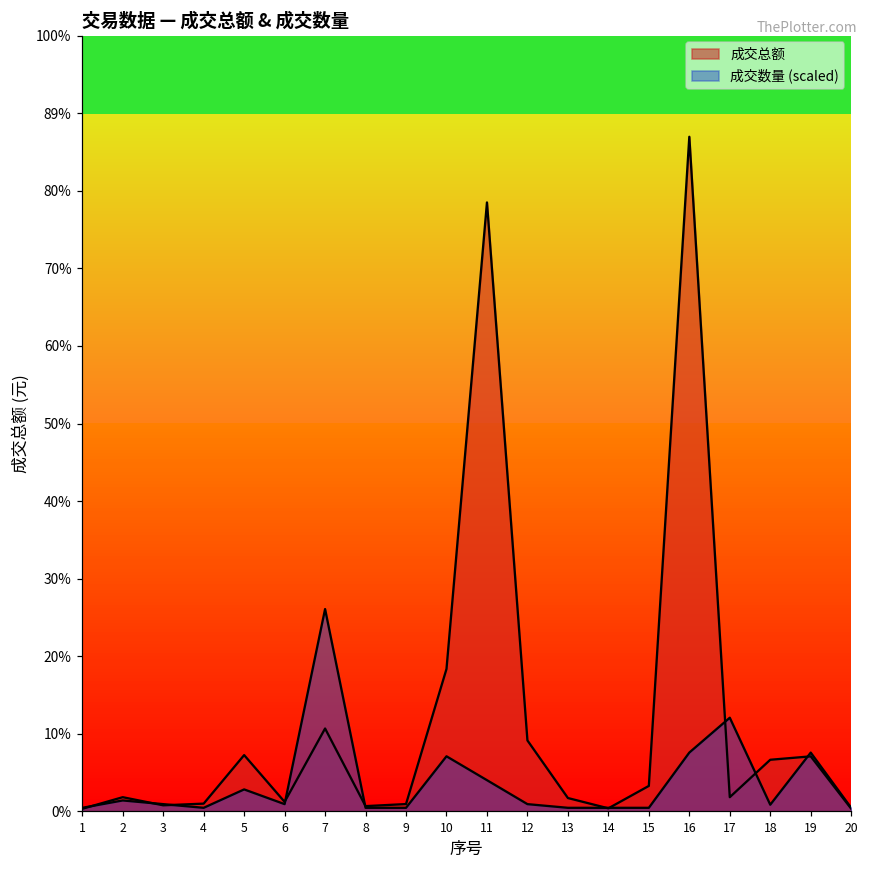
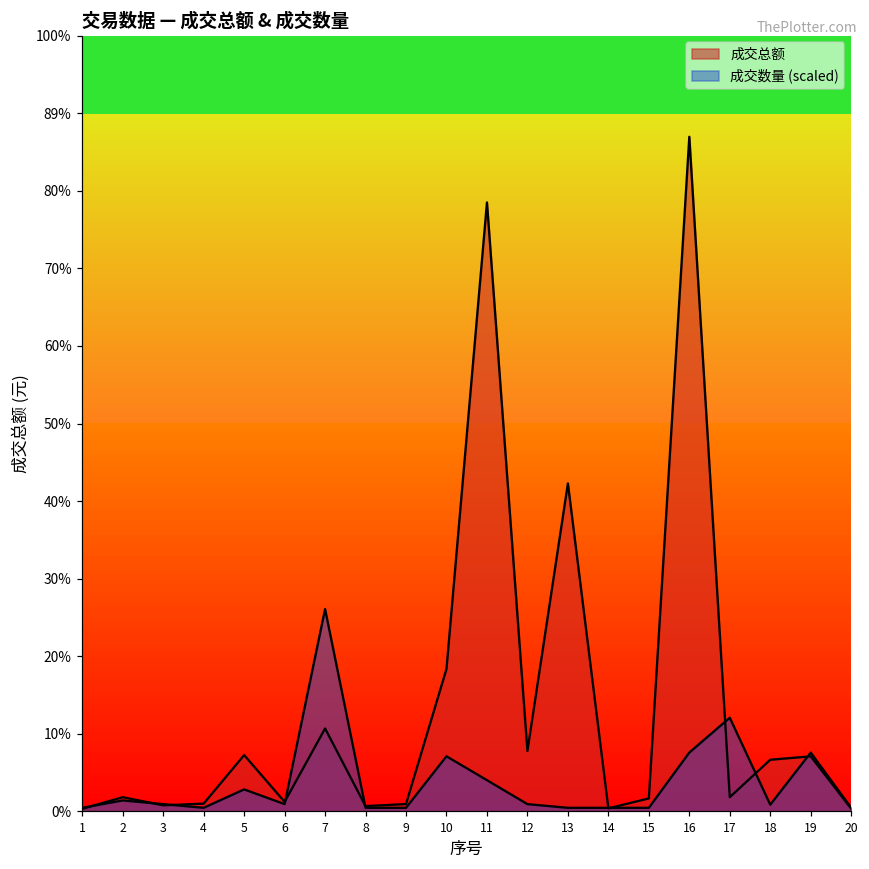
成交总额, 12: 9% -> 8%
成交总额, 13: 2% -> 42%
成交总额, 15: 3% -> 2%
